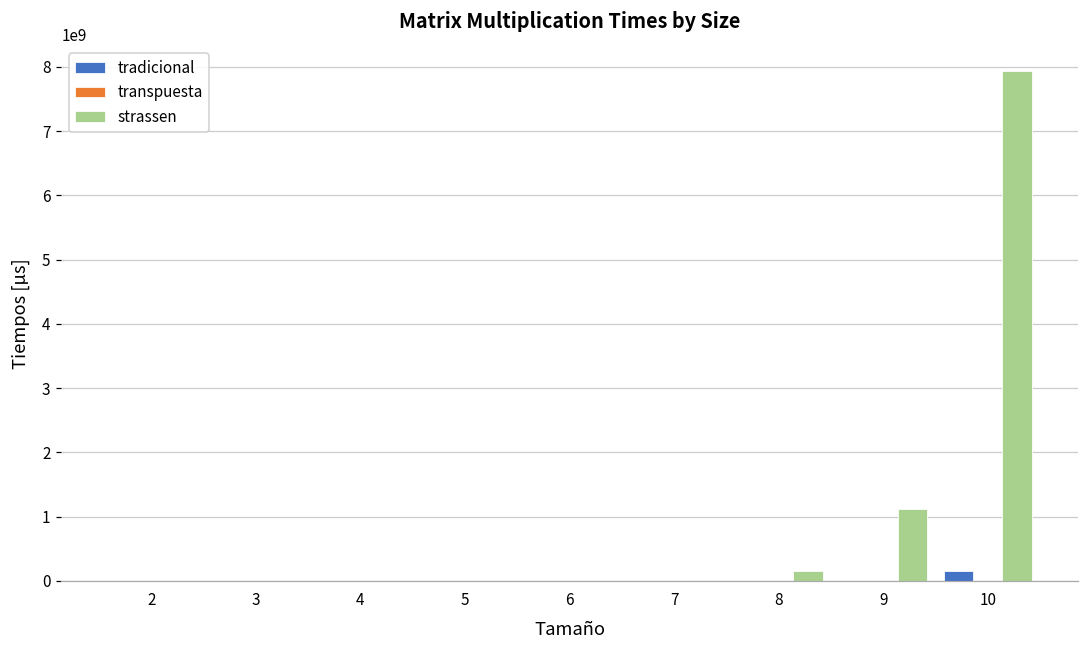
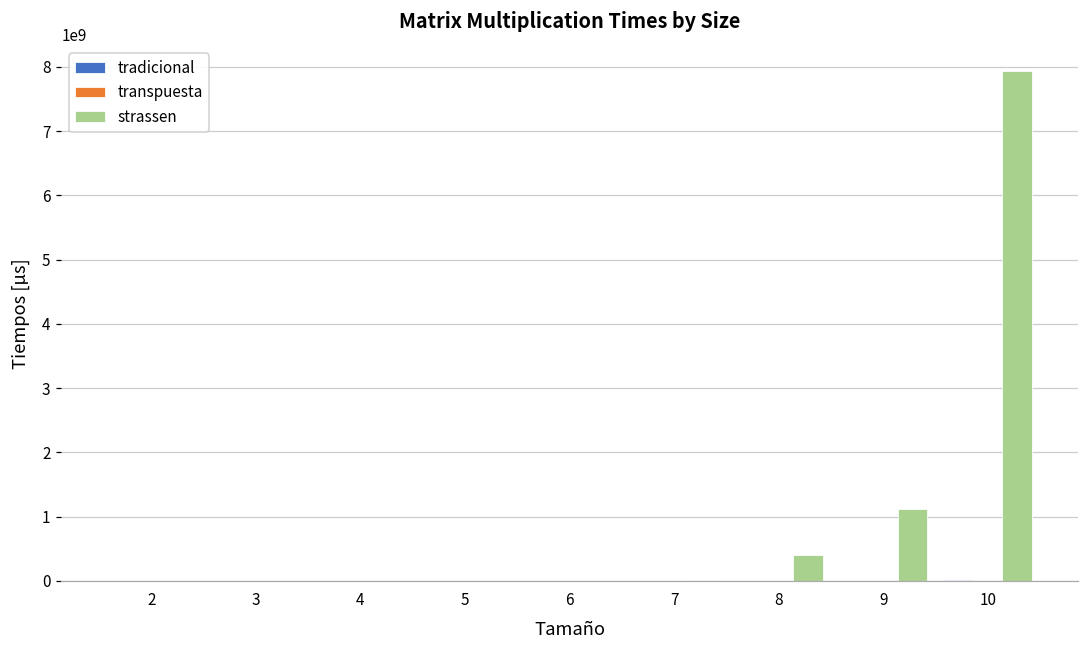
strassen, 8: 200000000 -> 400000000
tradicional, 10: 200000000 -> 0
